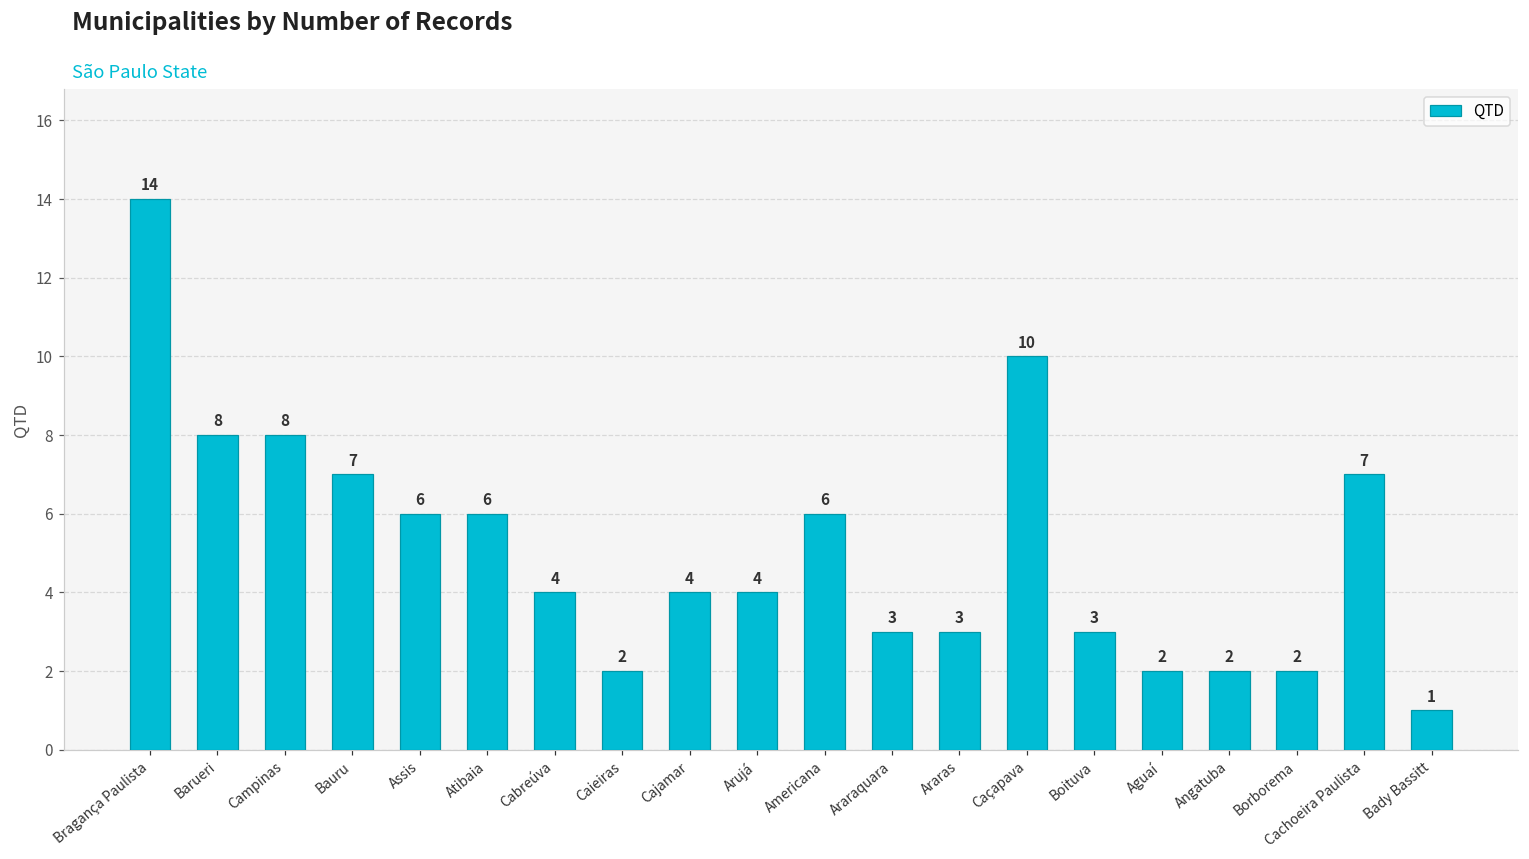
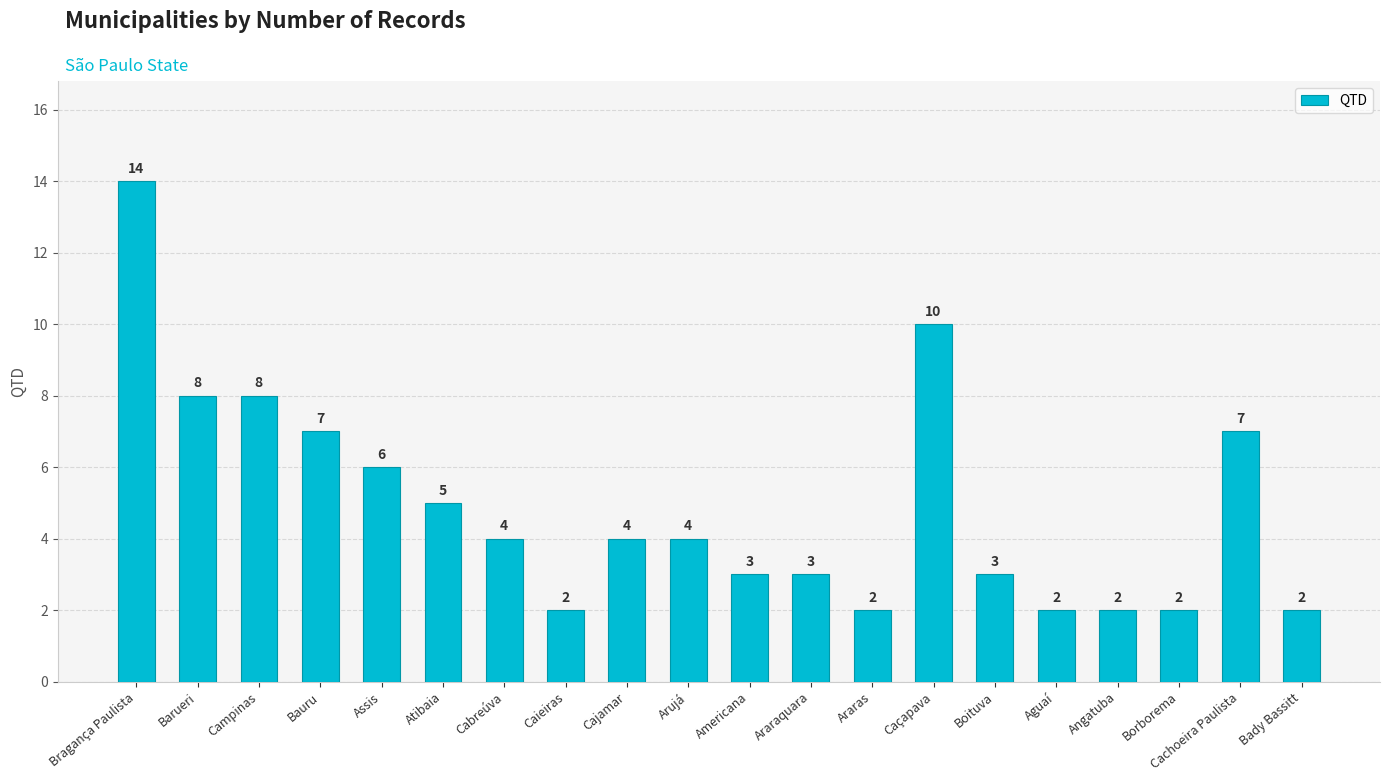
Atibaia: 6 -> 5
Americana: 6 -> 3
Araras: 3 -> 2
Bady Bassitt: 1 -> 2
